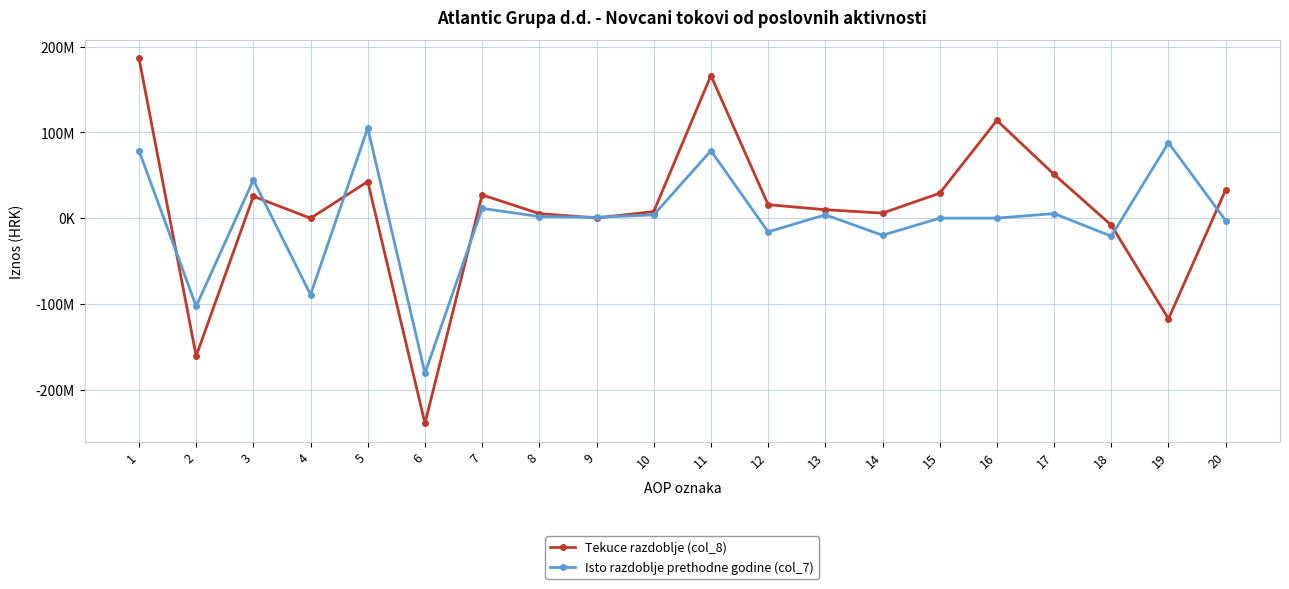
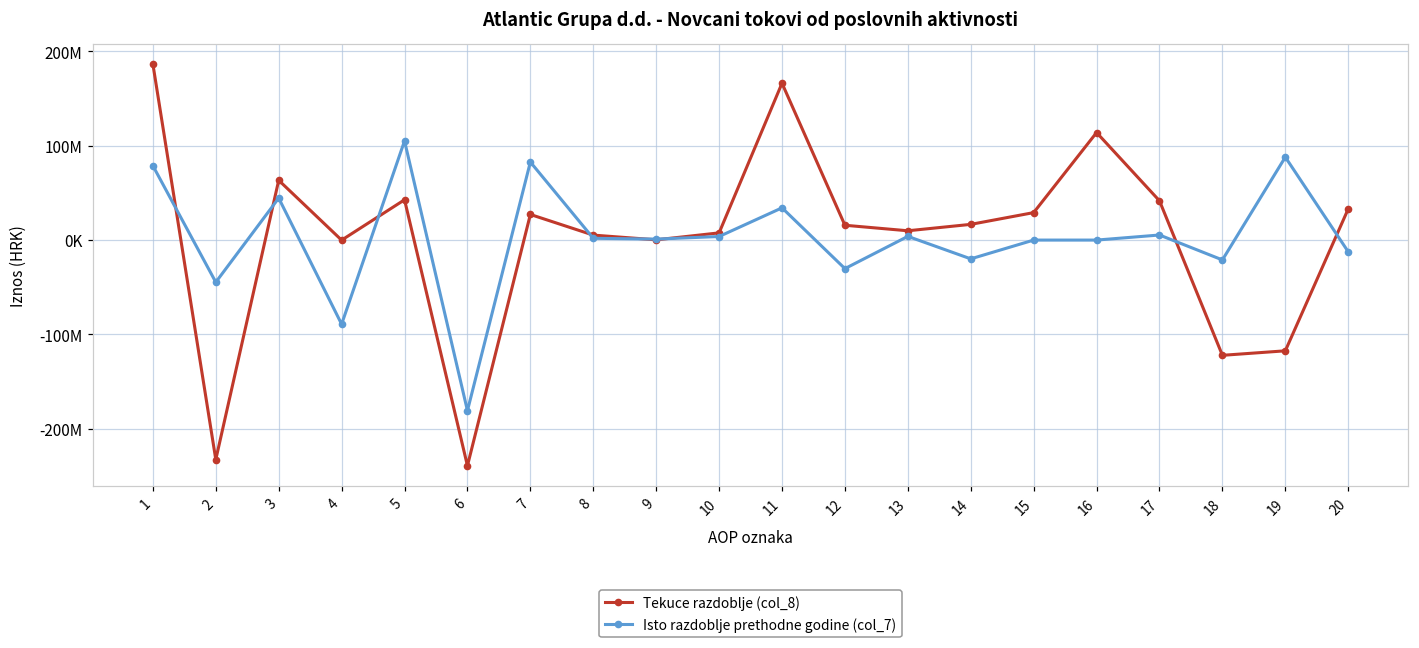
Tekuce razdoblje (col_8), 2: -160000000 -> -230000000
Isto razdoblje prethodne godine (col_7), 2: -100000000 -> -40000000
Tekuce razdoblje (col_8), 3: 30000000 -> 60000000
Isto razdoblje prethodne godine (col_7), 7: 10000000 -> 80000000
Isto razdoblje prethodne godine (col_7), 11: 80000000 -> 30000000
Isto razdoblje prethodne godine (col_7), 12: -20000000 -> -30000000
Tekuce razdoblje (col_8), 14: 10000000 -> 20000000
Tekuce razdoblje (col_8), 17: 50000000 -> 40000000
Tekuce razdoblje (col_8), 18: -10000000 -> -120000000
Isto razdoblje prethodne godine (col_7), 20: 0 -> -10000000
